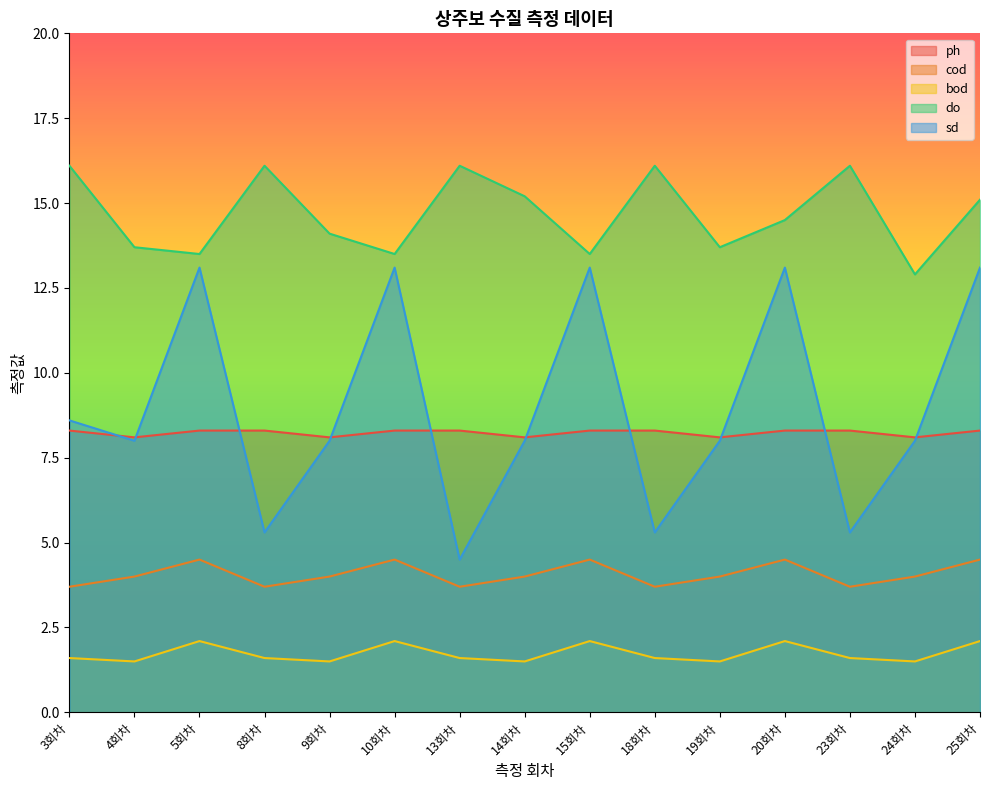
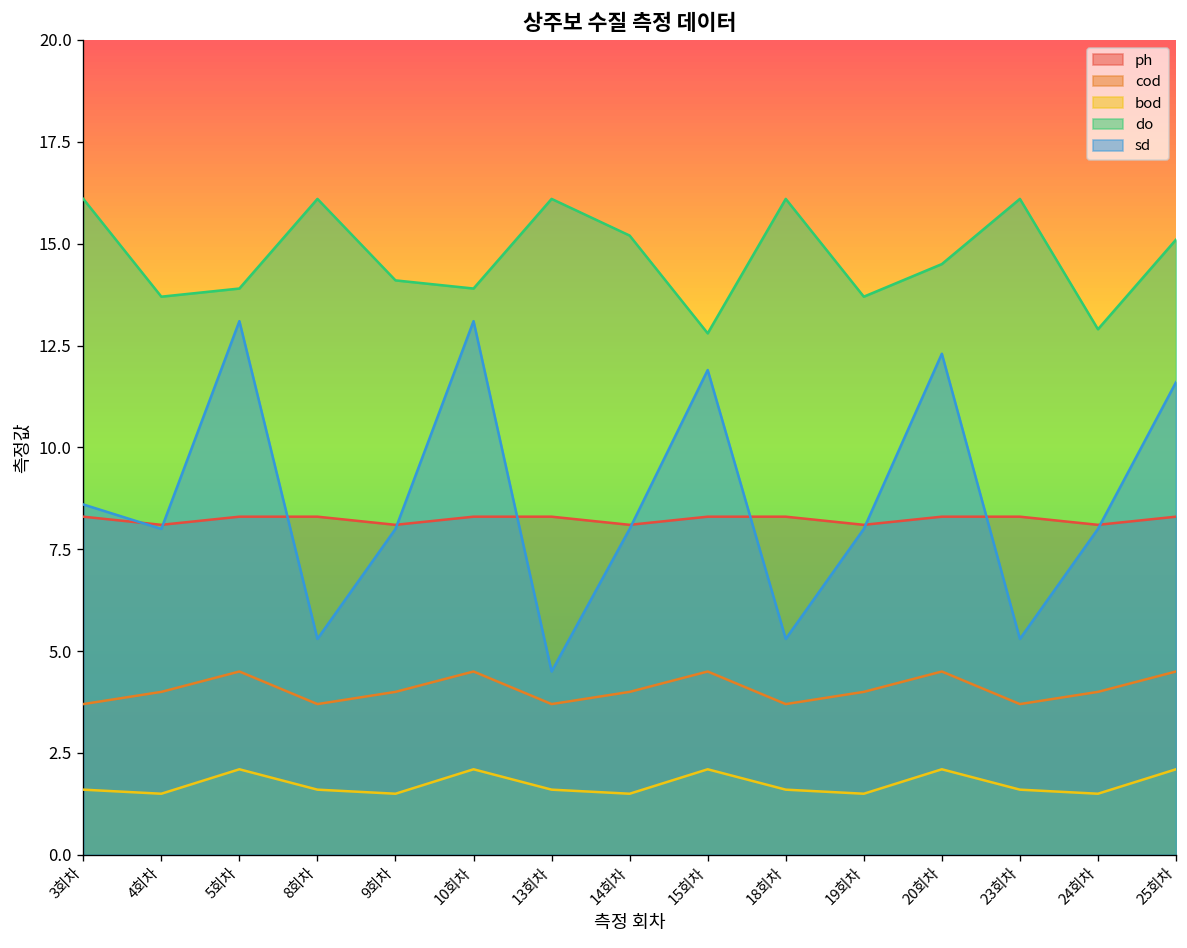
do, 5회차: 13.5 -> 13.9
do, 10회차: 13.5 -> 13.9
do, 15회차: 13.5 -> 12.8
sd, 15회차: 13.1 -> 11.9
sd, 20회차: 13.1 -> 12.3
sd, 25회차: 13.1 -> 11.6
